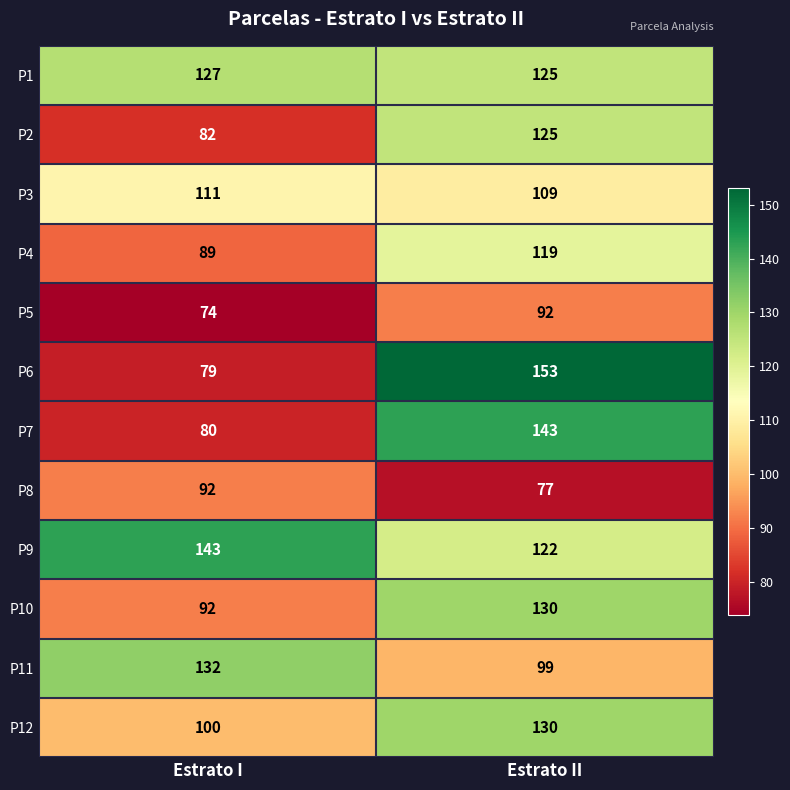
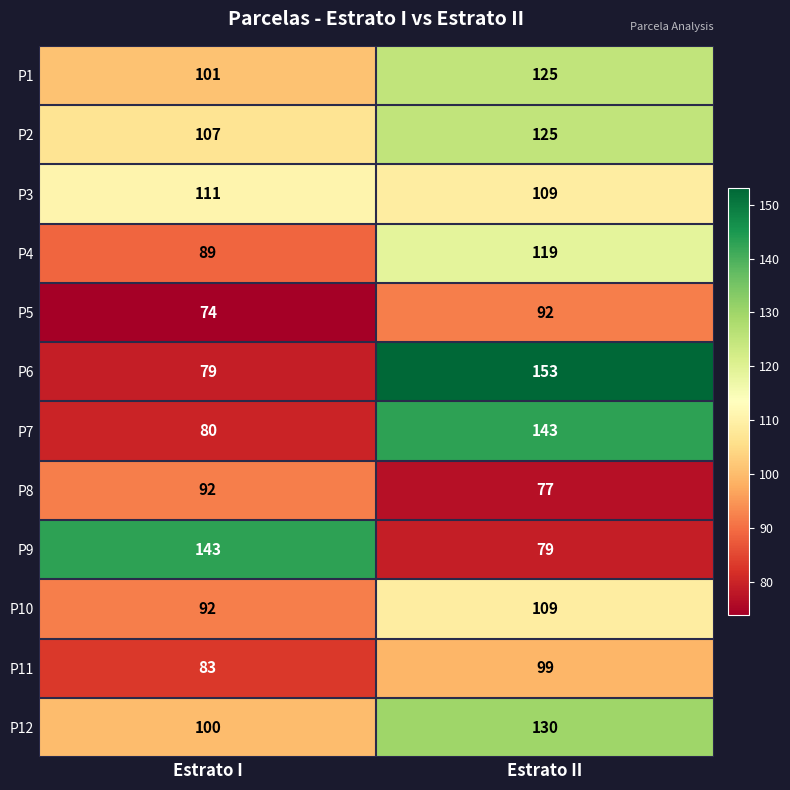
P1, Estrato I: 127 -> 101
P2, Estrato I: 82 -> 107
P9, Estrato II: 122 -> 79
P10, Estrato II: 130 -> 109
P11, Estrato I: 132 -> 83
